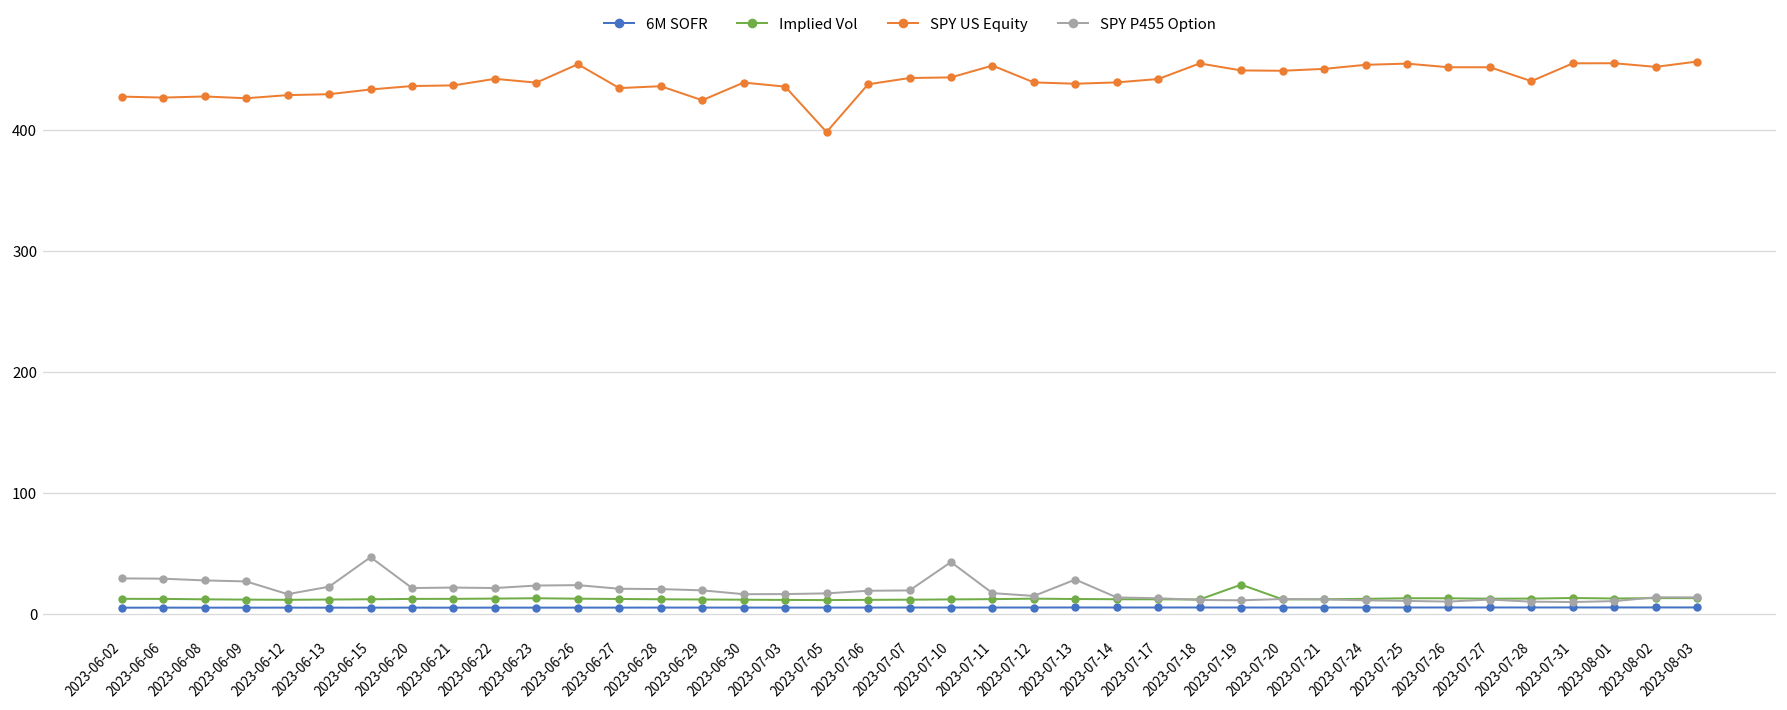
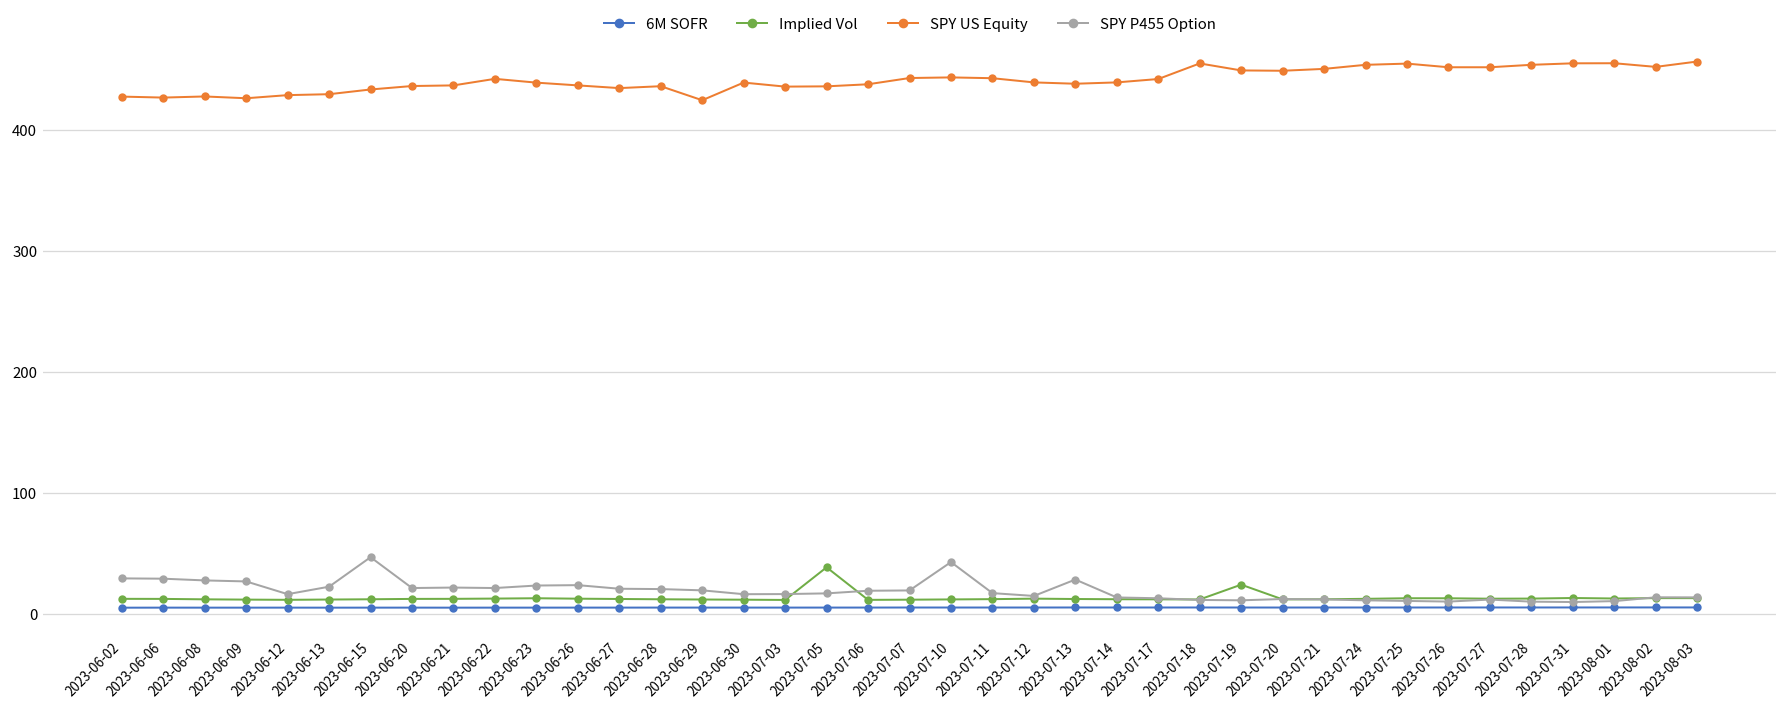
SPY US Equity, 2023-06-26: 455 -> 437
Implied Vol, 2023-07-05: 12 -> 39
SPY US Equity, 2023-07-05: 399 -> 436
SPY US Equity, 2023-07-11: 454 -> 443
SPY US Equity, 2023-07-28: 441 -> 454
